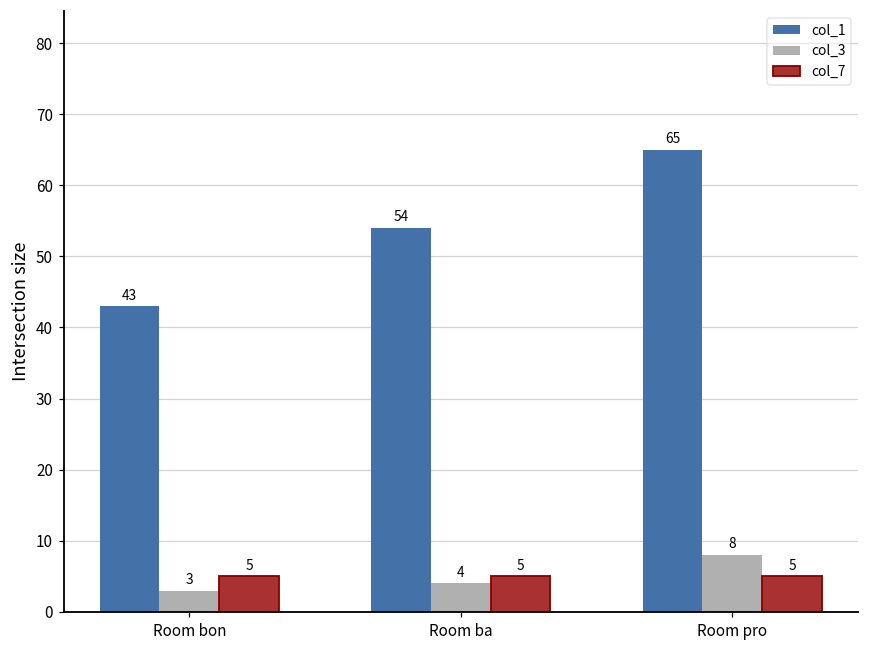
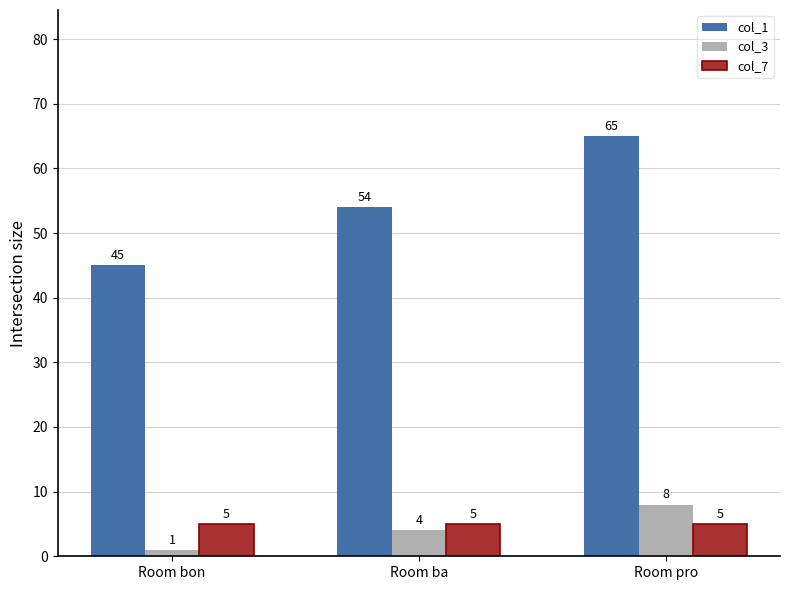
col_1, Room bon: 43 -> 45
col_3, Room bon: 3 -> 1
